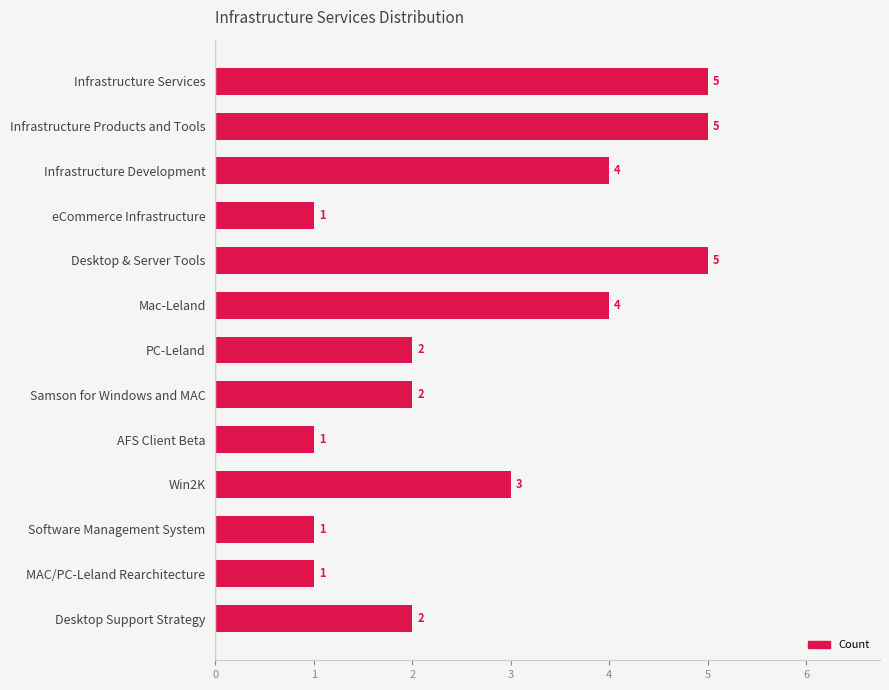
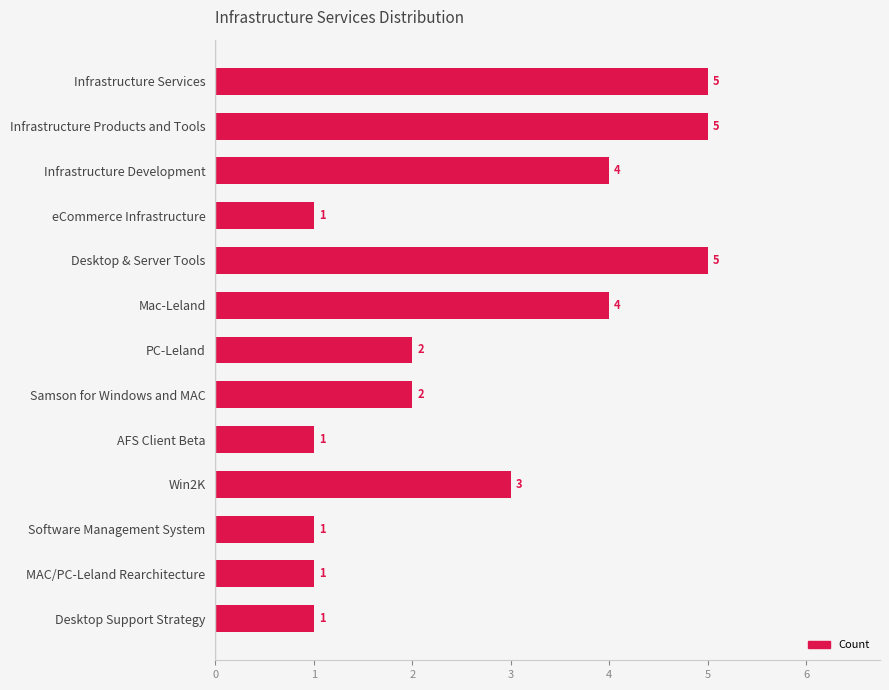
Desktop Support Strategy: 2 -> 1
